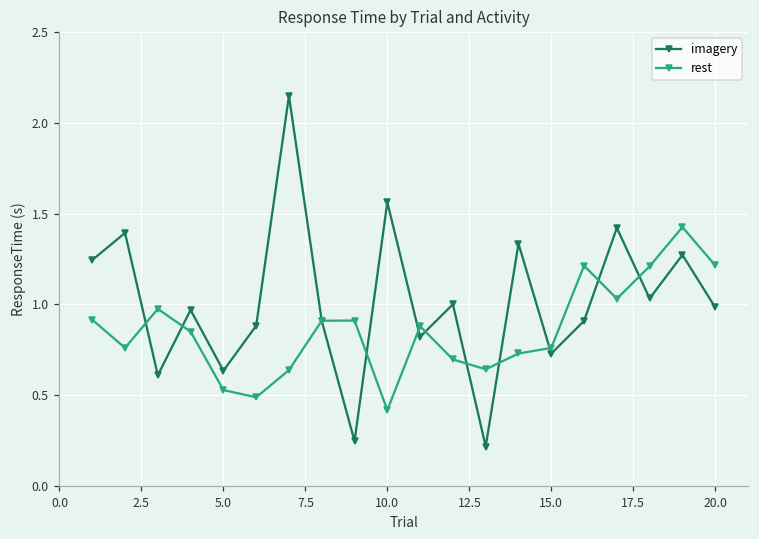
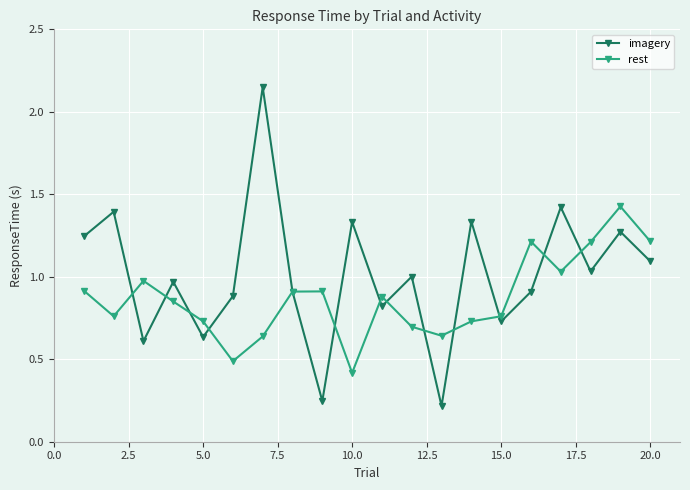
rest, 5.0: 0.53 -> 0.73
imagery, 10.0: 1.56 -> 1.33
imagery, 20.0: 0.98 -> 1.09
